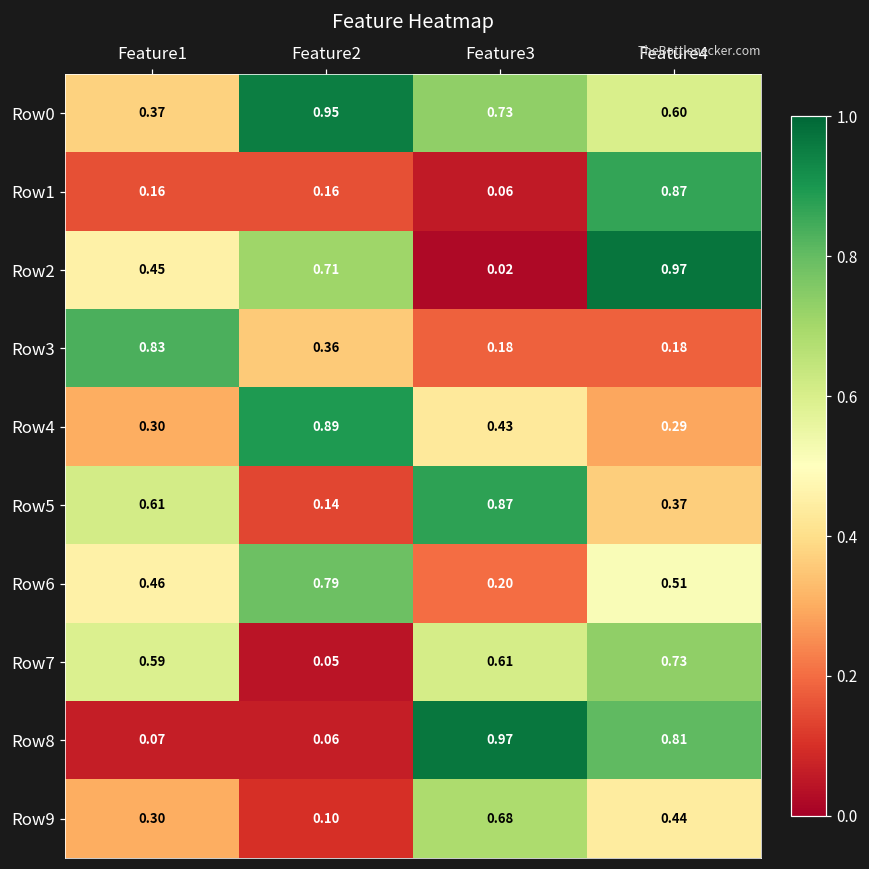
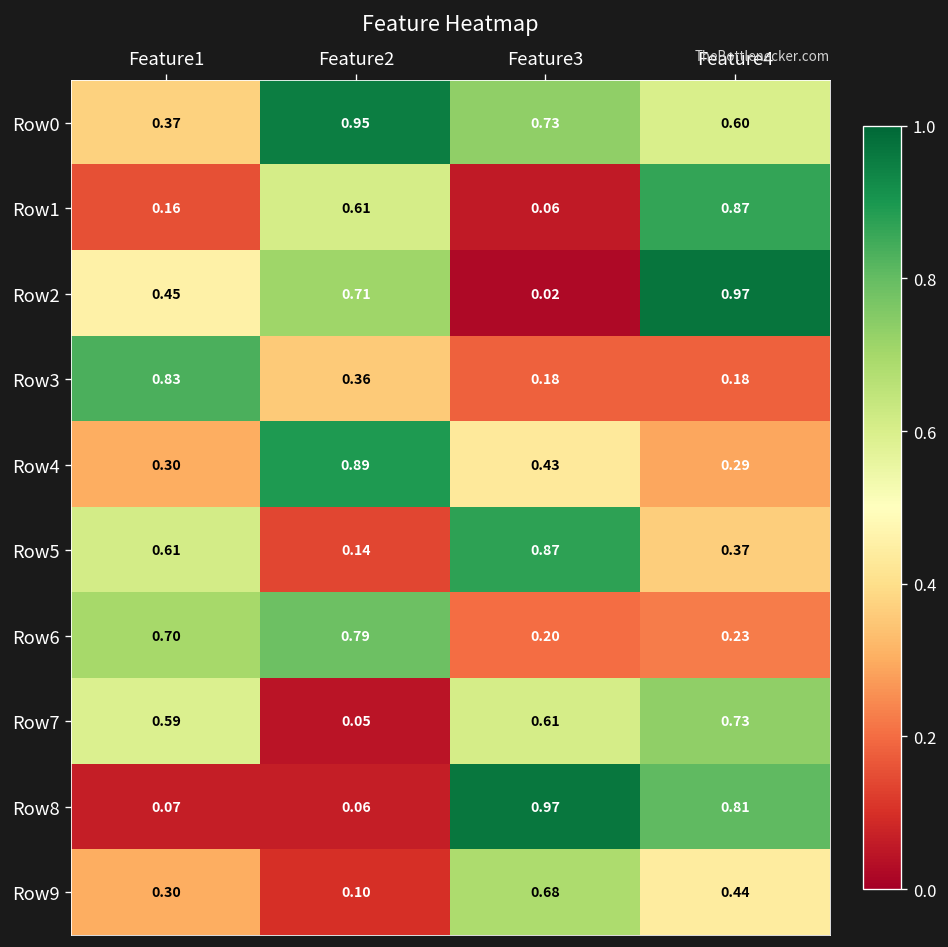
Row1, Feature2: 0.16 -> 0.61
Row6, Feature1: 0.46 -> 0.70
Row6, Feature4: 0.51 -> 0.23
